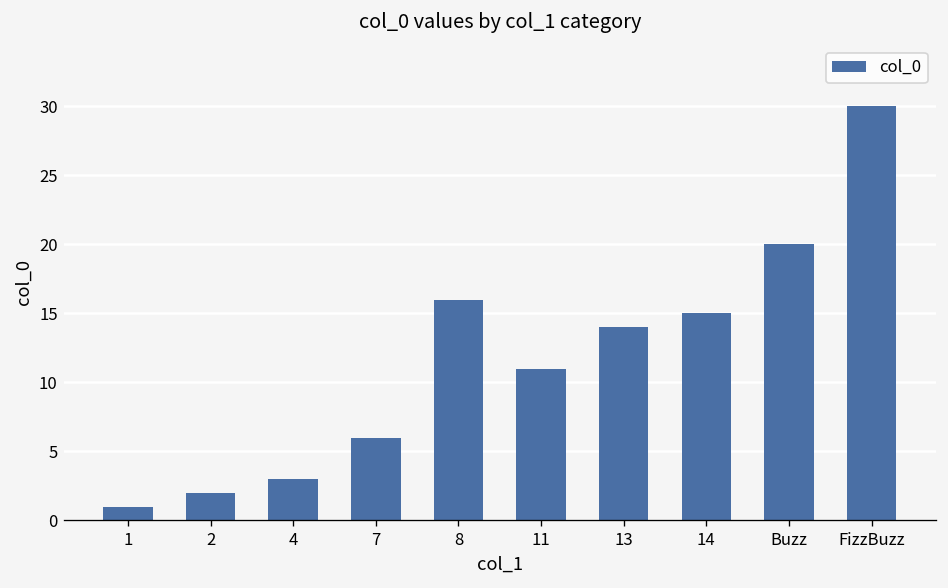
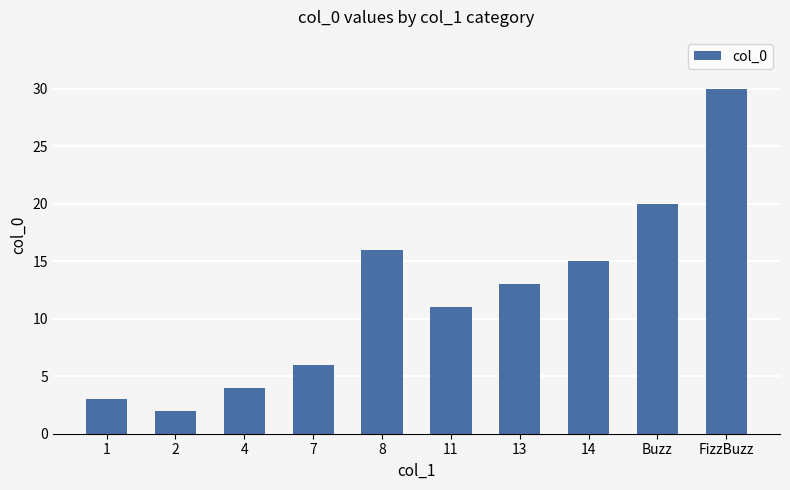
1: 1 -> 3
4: 3 -> 4
13: 14 -> 13
